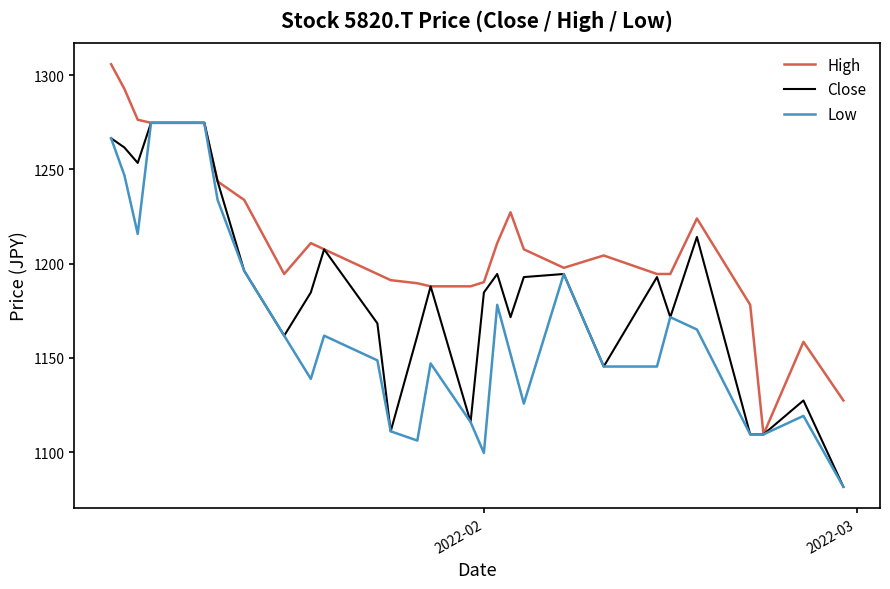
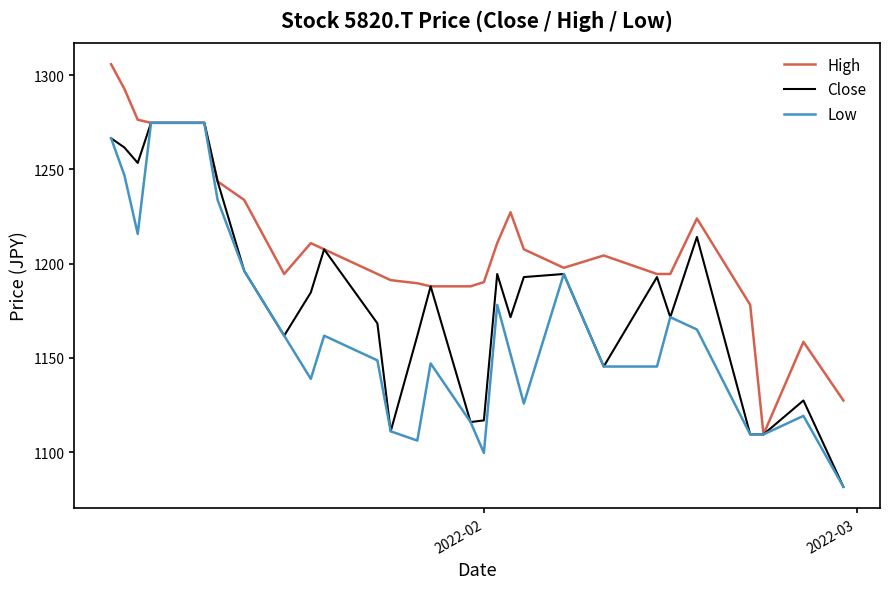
Close, 2022-02: 1185 -> 1117
